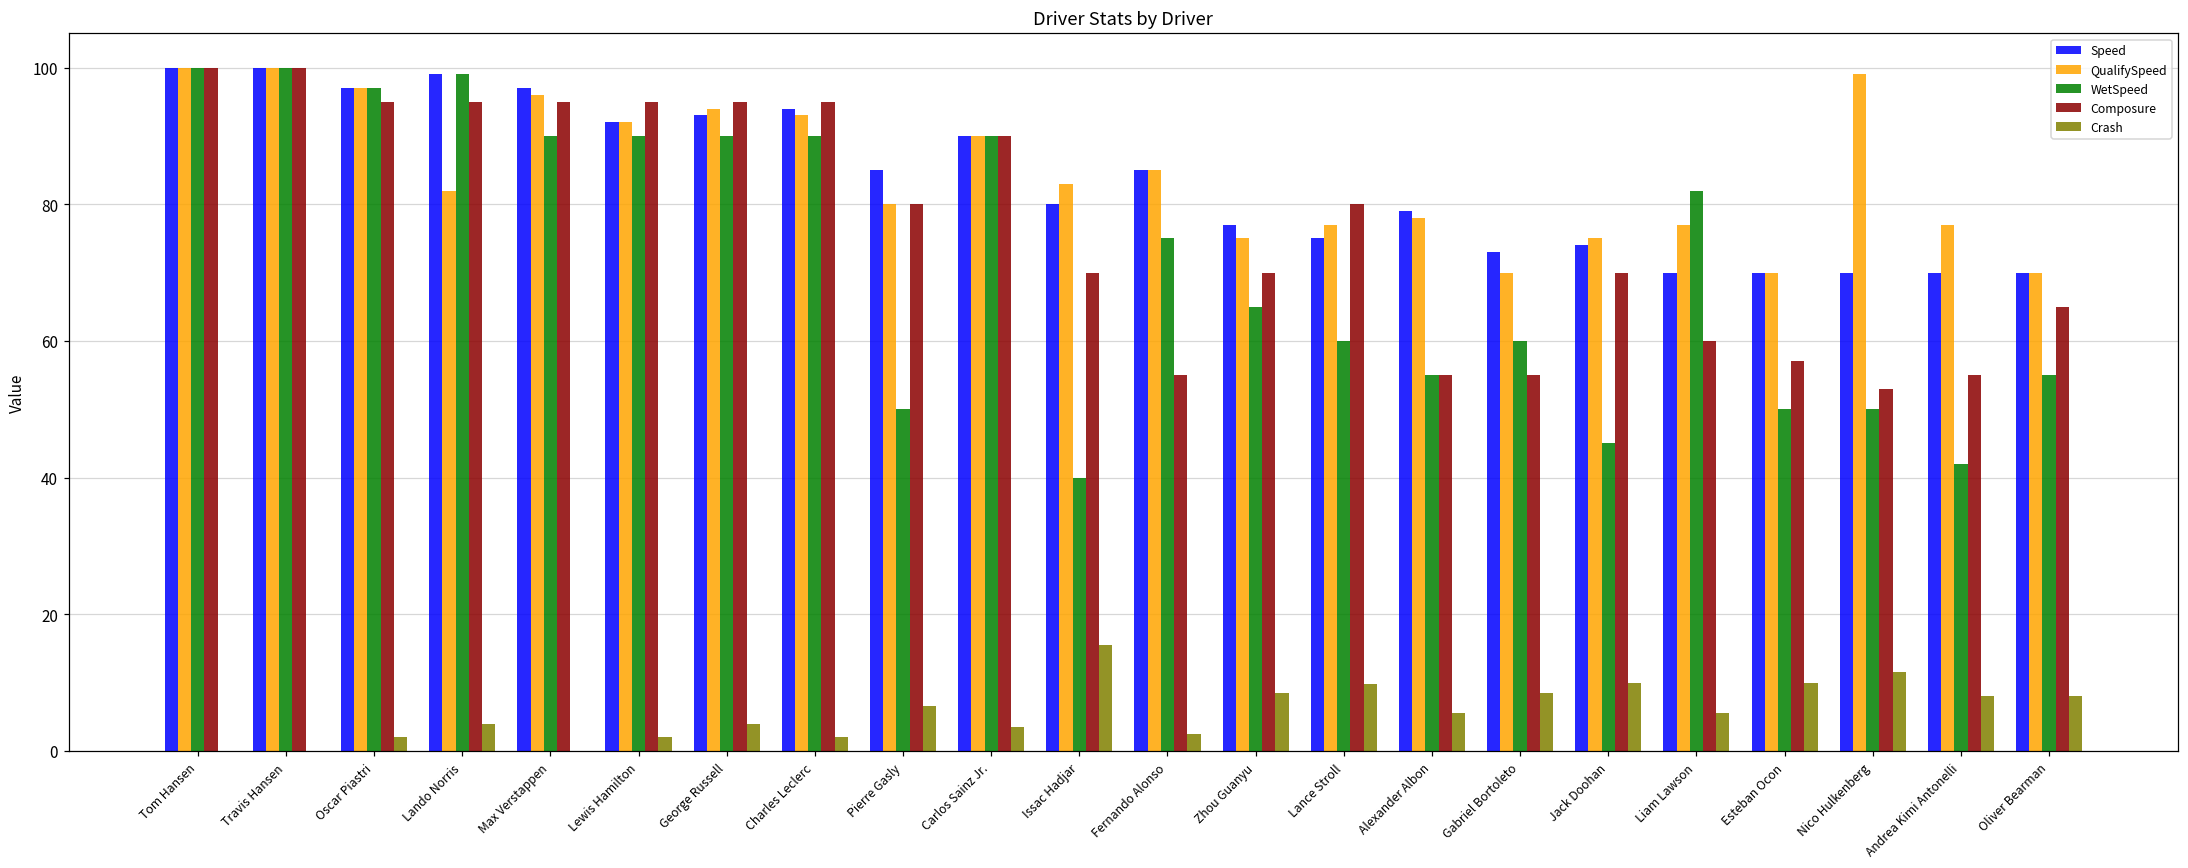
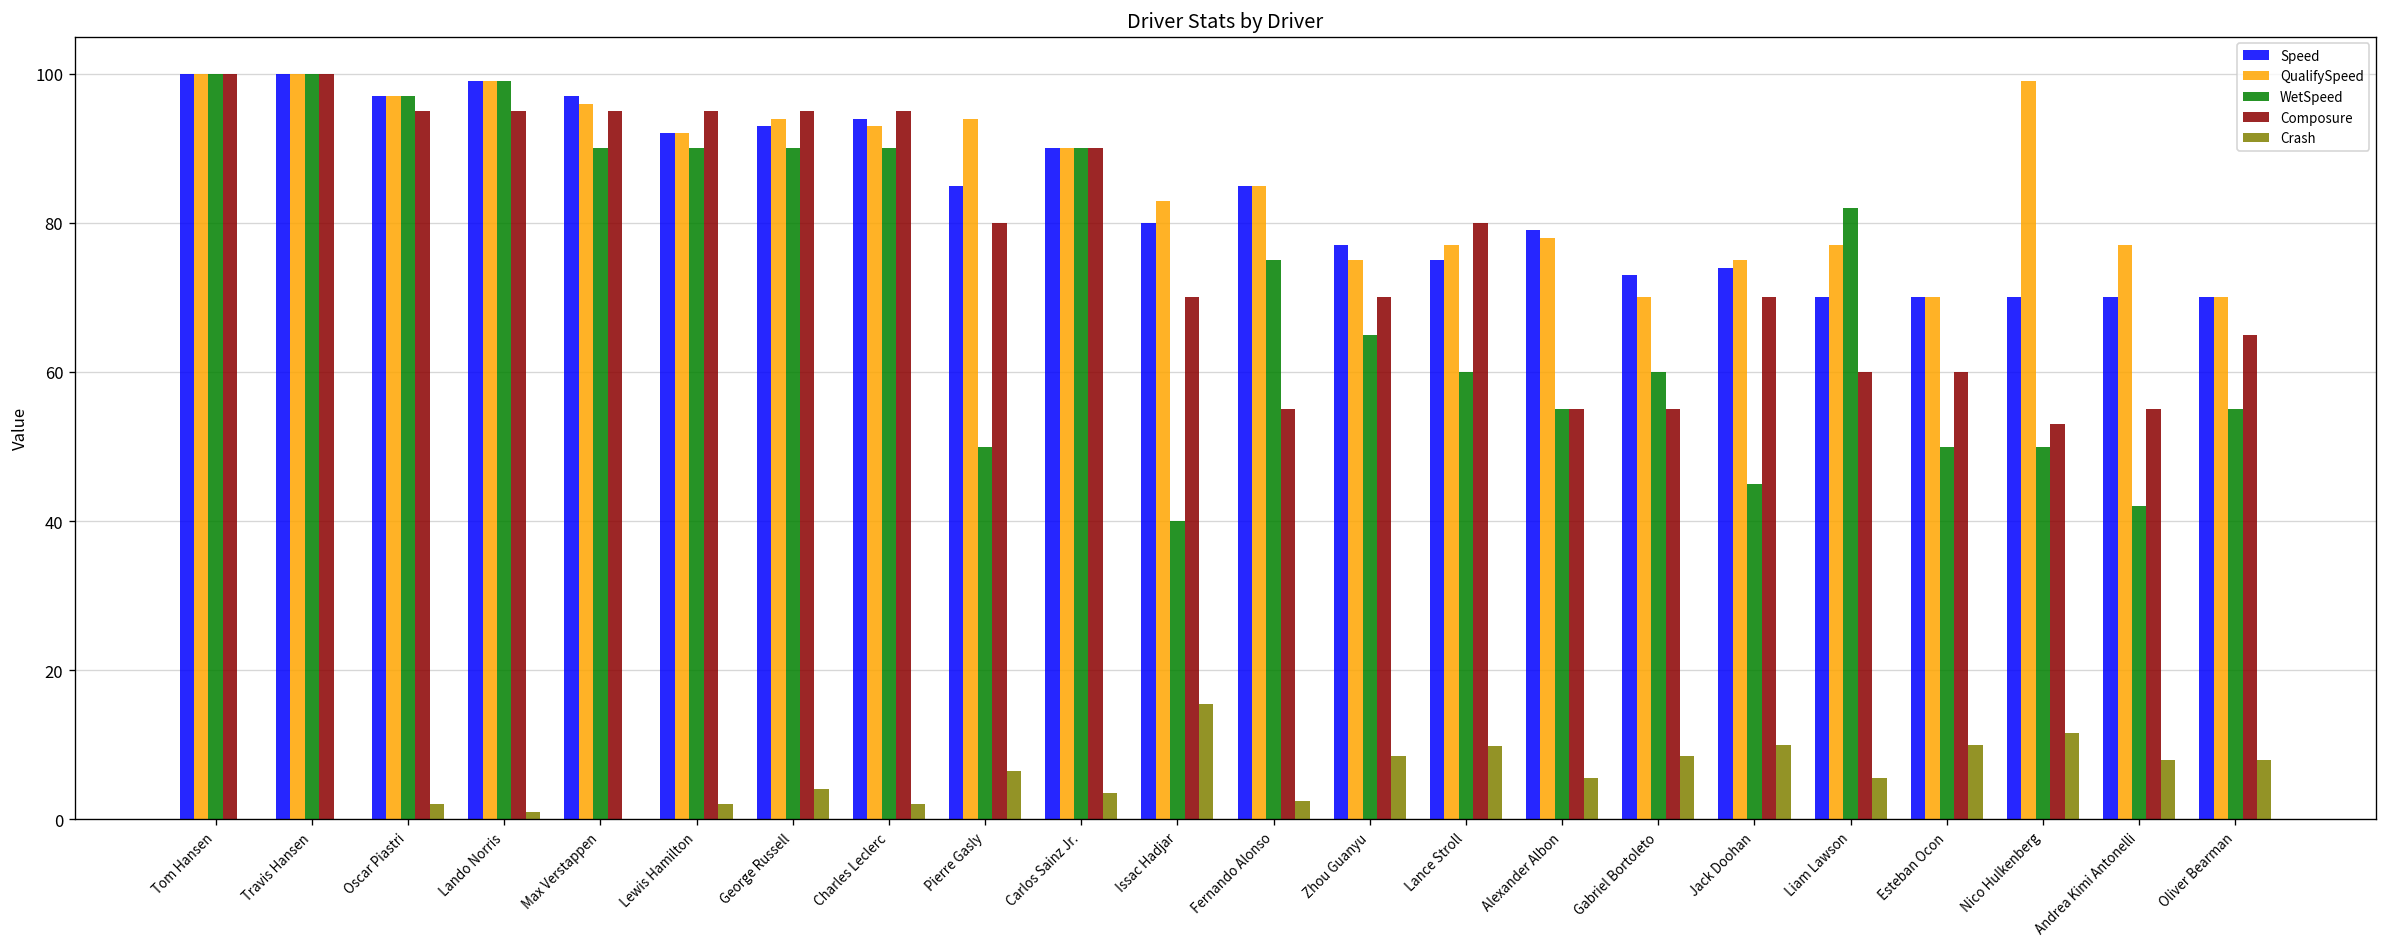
QualifySpeed, Lando Norris: 82 -> 99
Crash, Lando Norris: 4 -> 1
QualifySpeed, Pierre Gasly: 80 -> 94
Composure, Esteban Ocon: 57 -> 60
